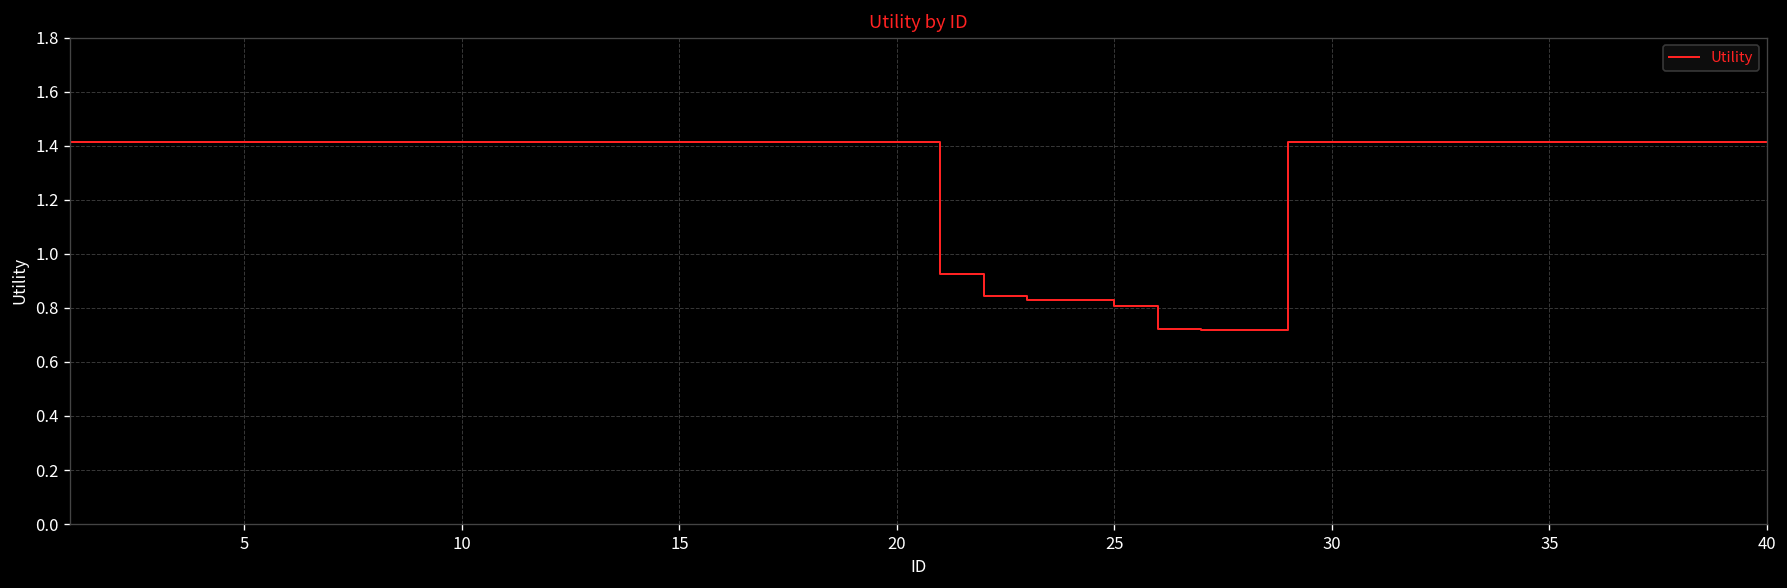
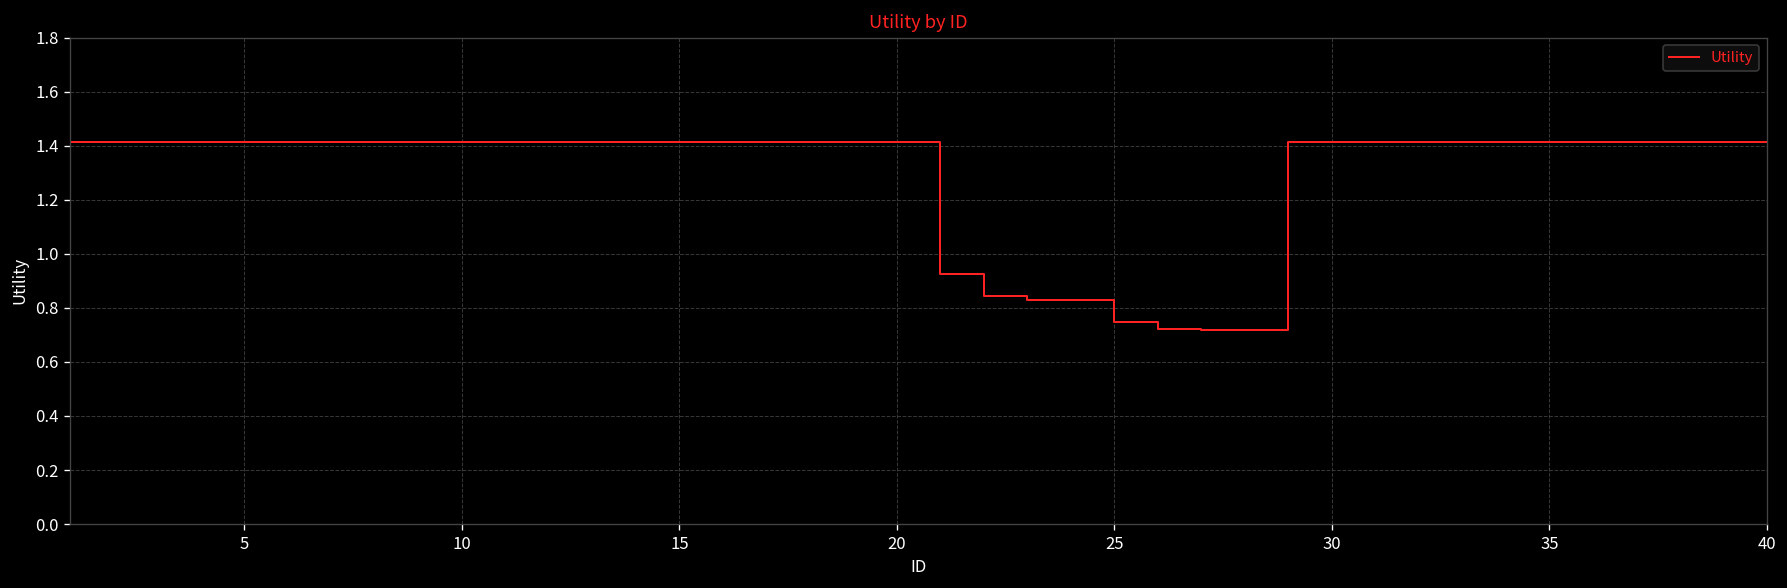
25: 0.81 -> 0.75
